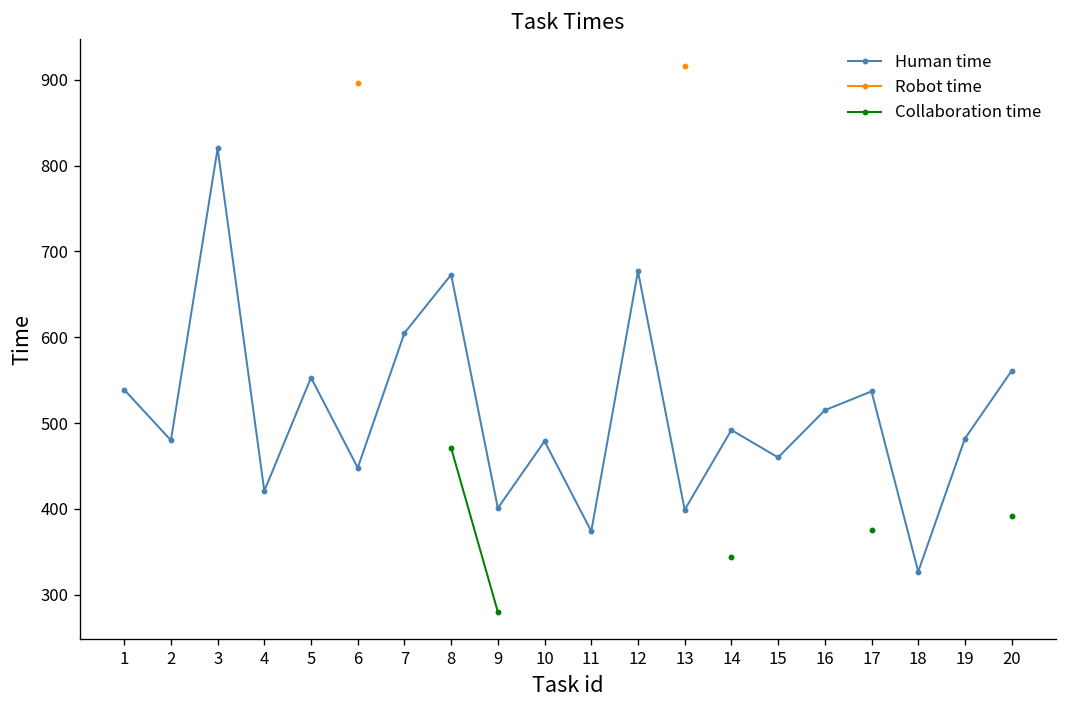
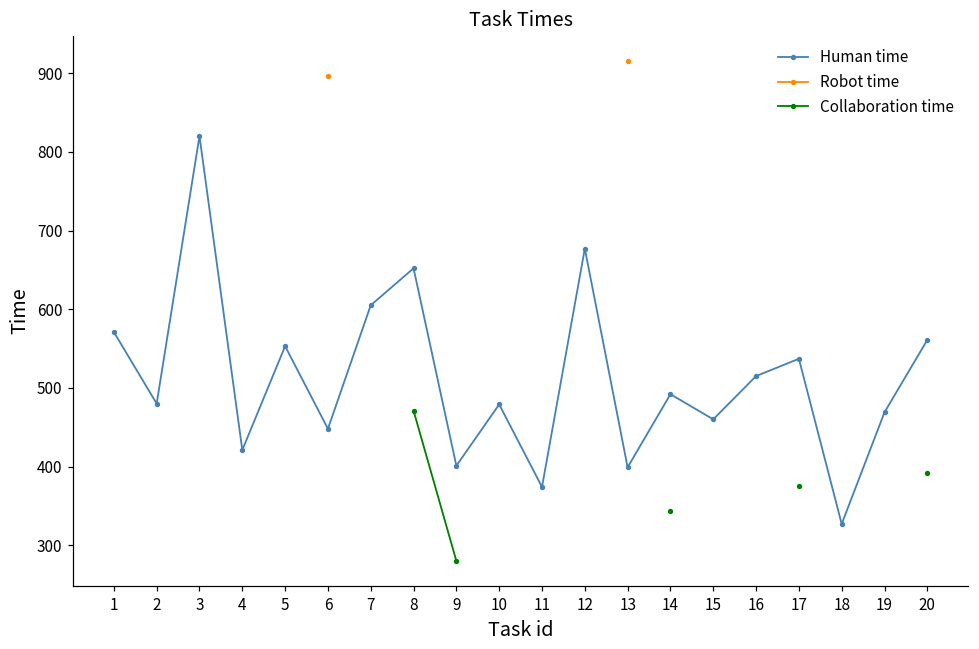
Human time, 1: 540 -> 570
Human time, 8: 670 -> 650
Human time, 19: 480 -> 470
